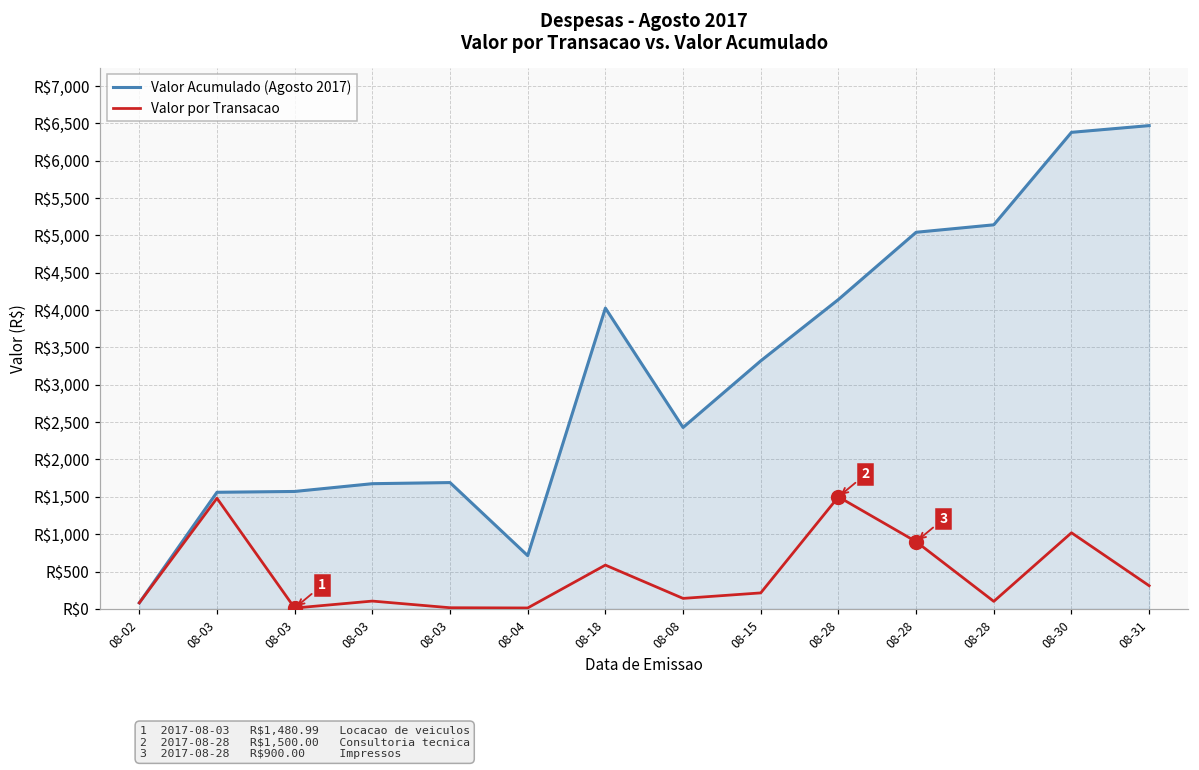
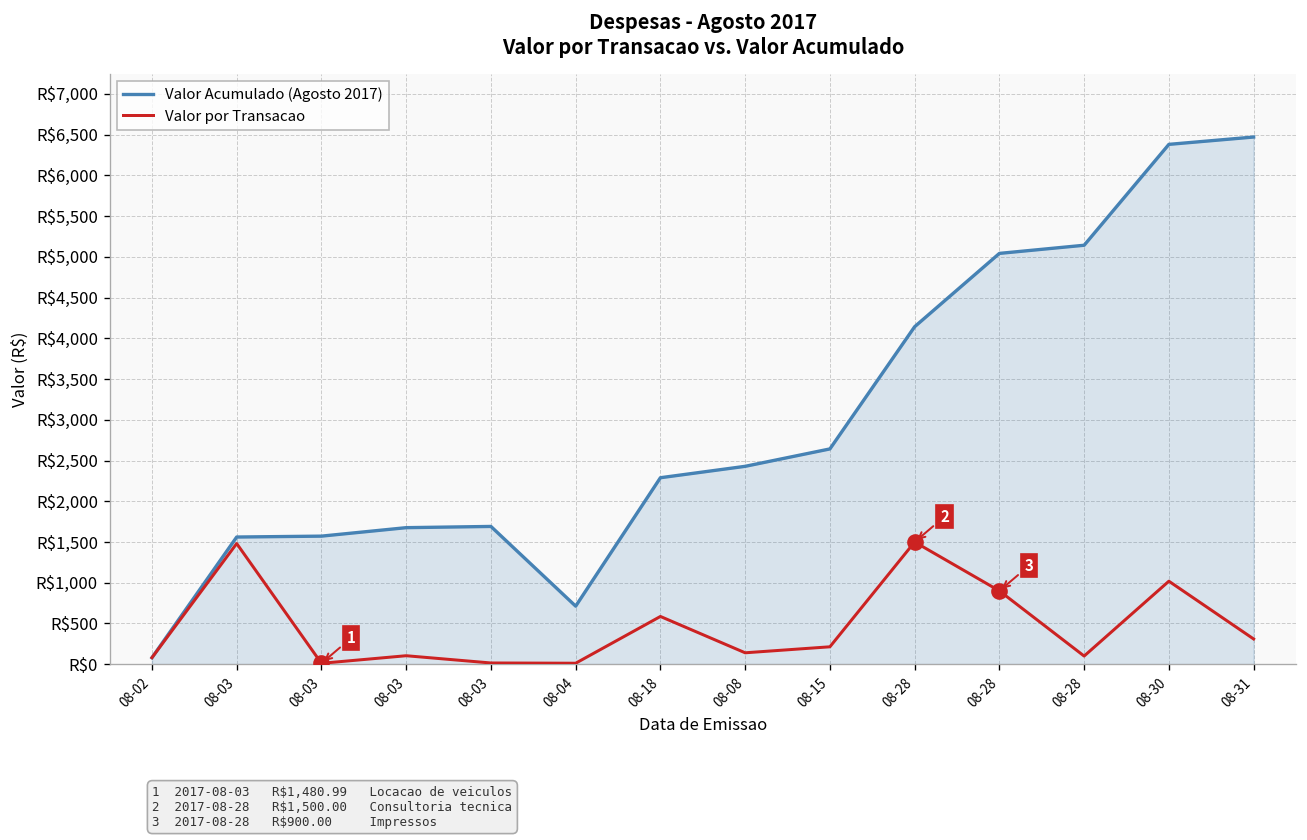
Valor Acumulado (Agosto 2017), 08-18: R$4,000 -> R$2,300
Valor Acumulado (Agosto 2017), 08-15: R$3,300 -> R$2,600
